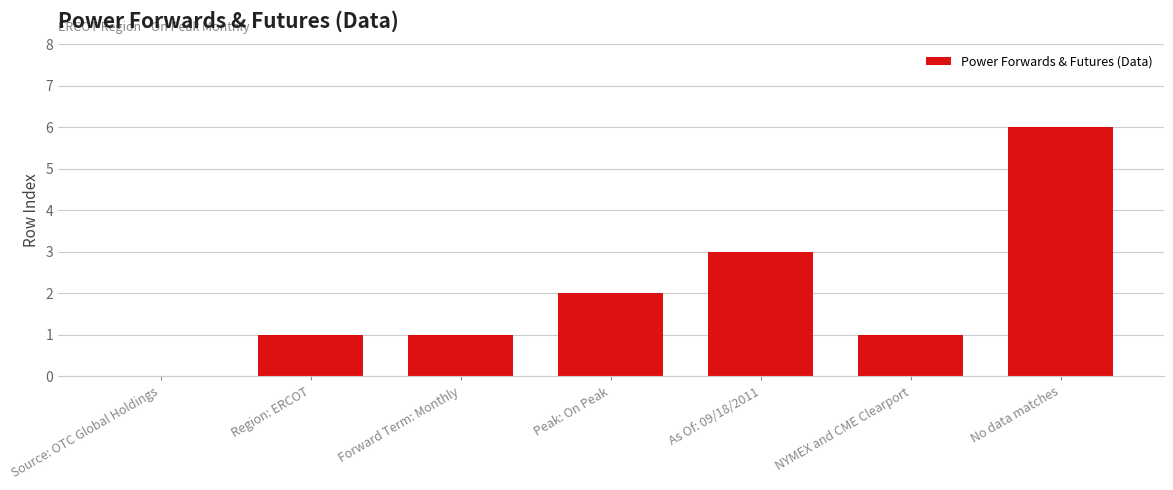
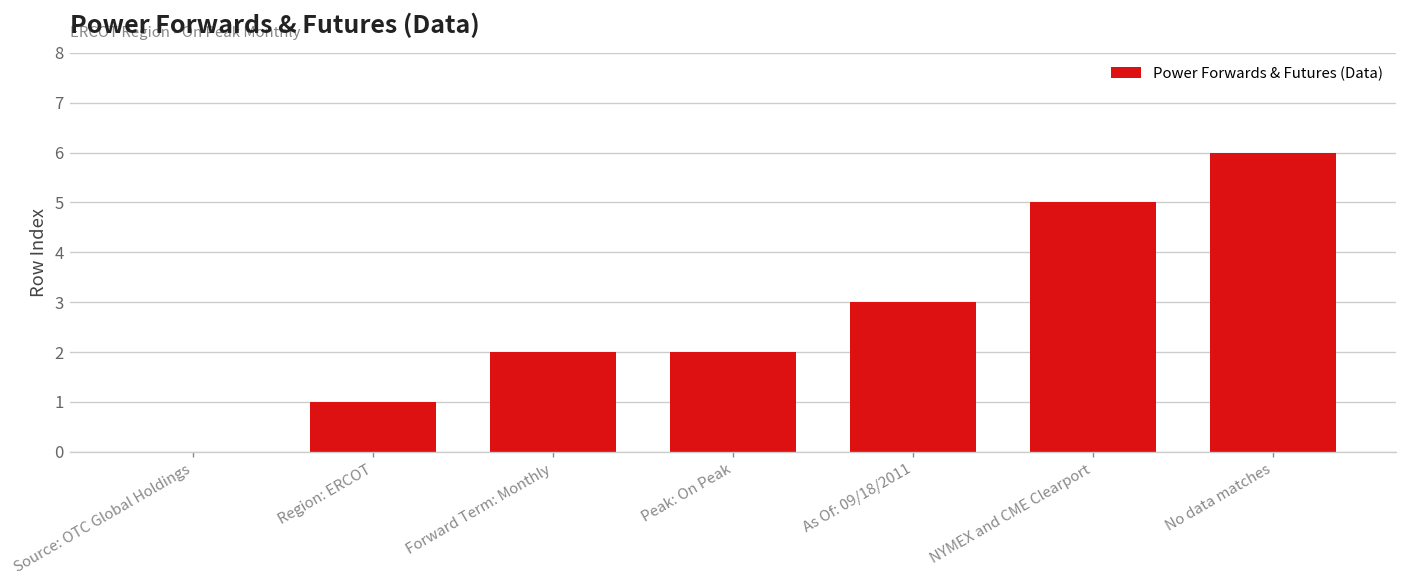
Forward Term: Monthly: 1 -> 2
NYMEX and CME Clearport: 1 -> 5
